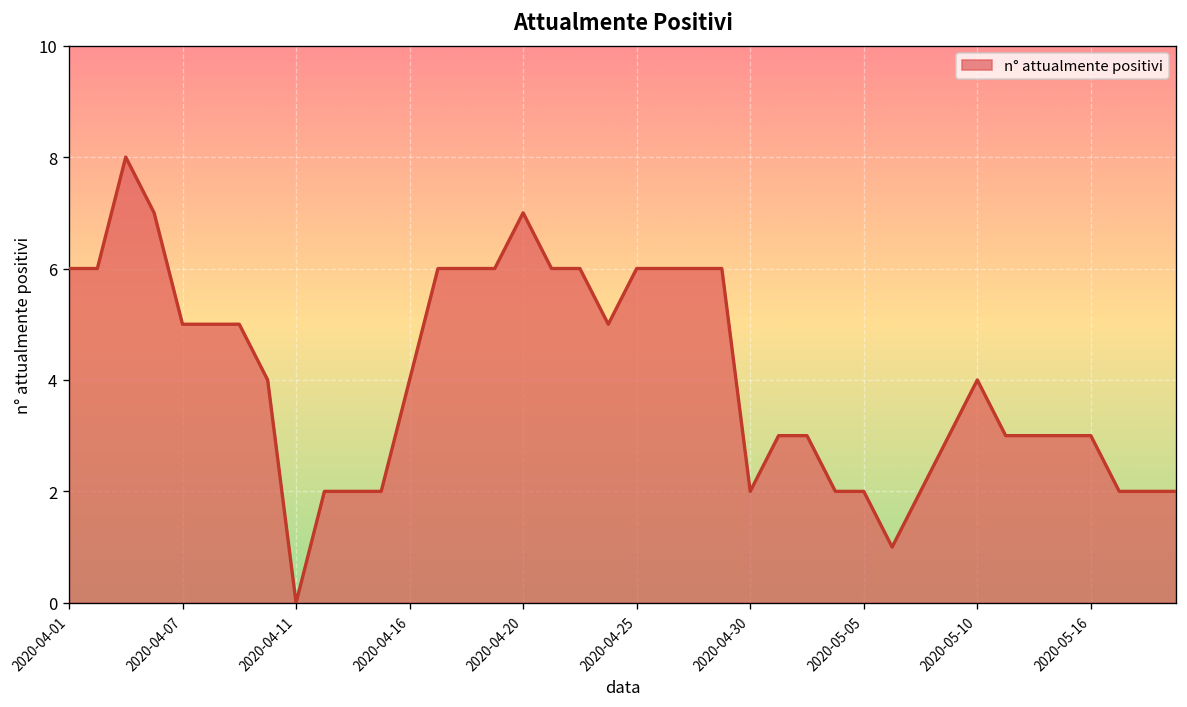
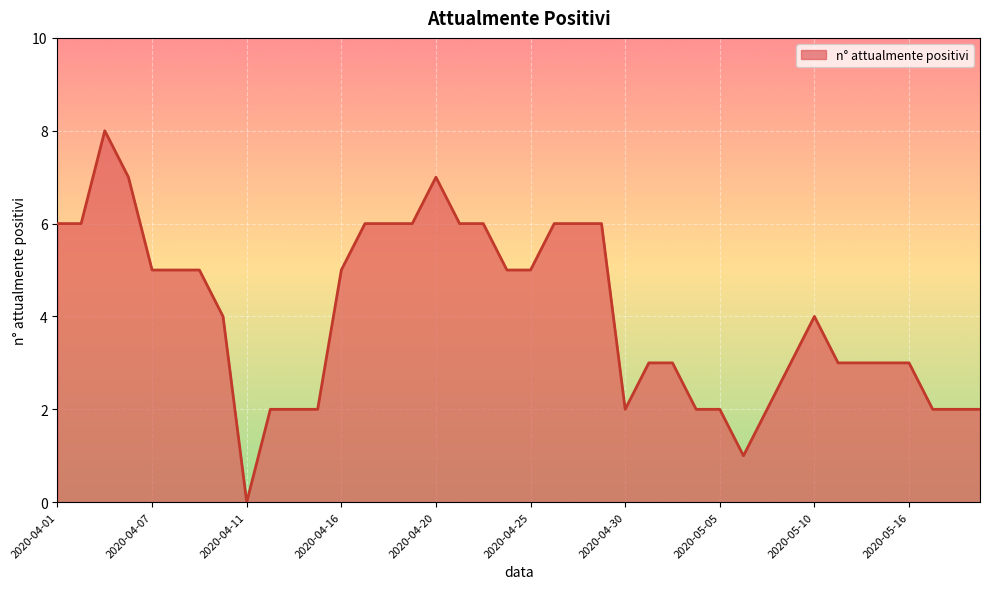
2020-04-16: 4 -> 5
2020-04-25: 6 -> 5
